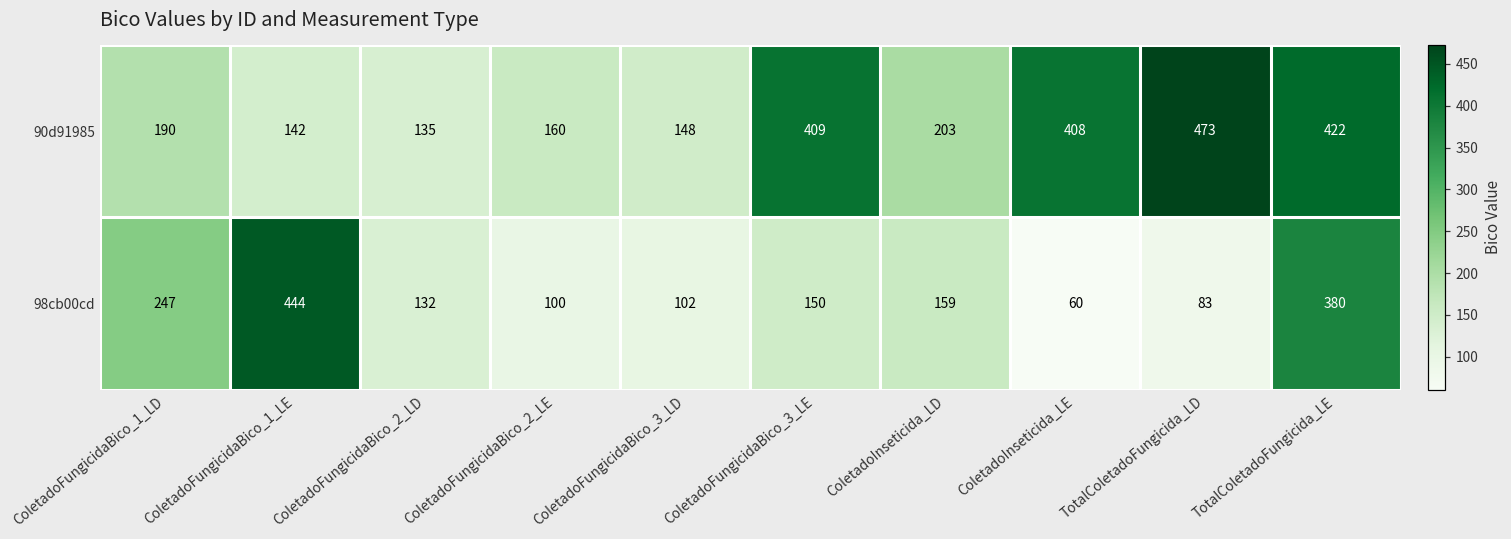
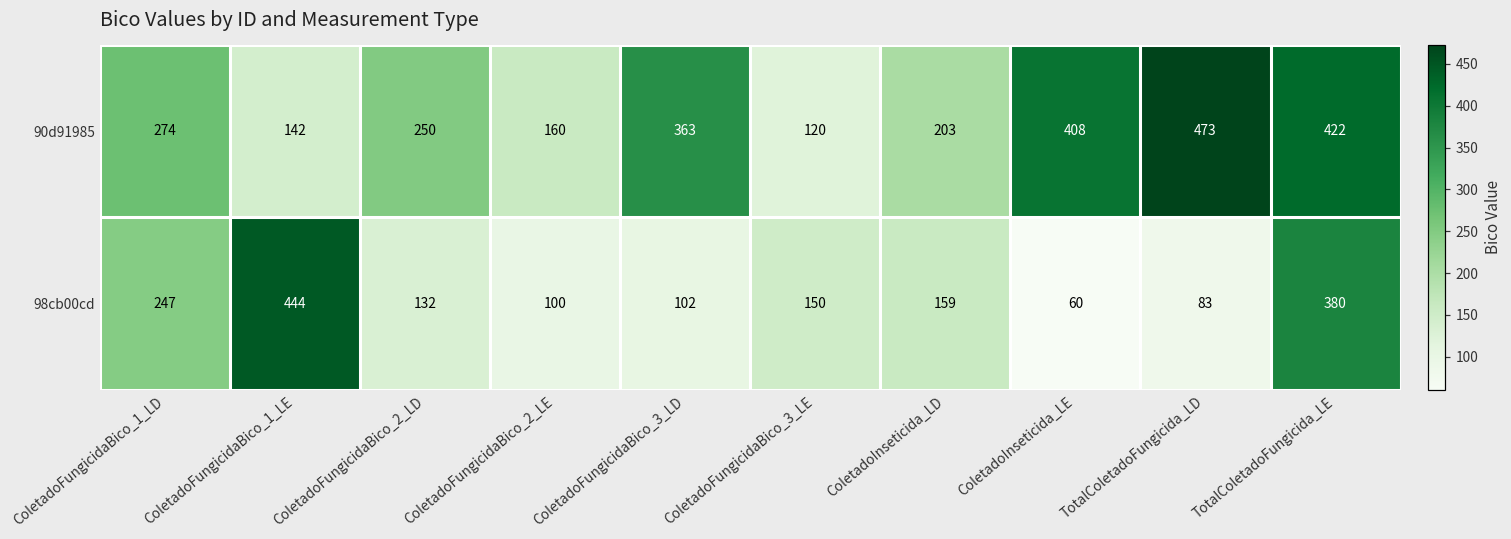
90d91985, ColetadoFungicidaBico_1_LD: 190 -> 274
90d91985, ColetadoFungicidaBico_2_LD: 135 -> 250
90d91985, ColetadoFungicidaBico_3_LD: 148 -> 363
90d91985, ColetadoFungicidaBico_3_LE: 409 -> 120
